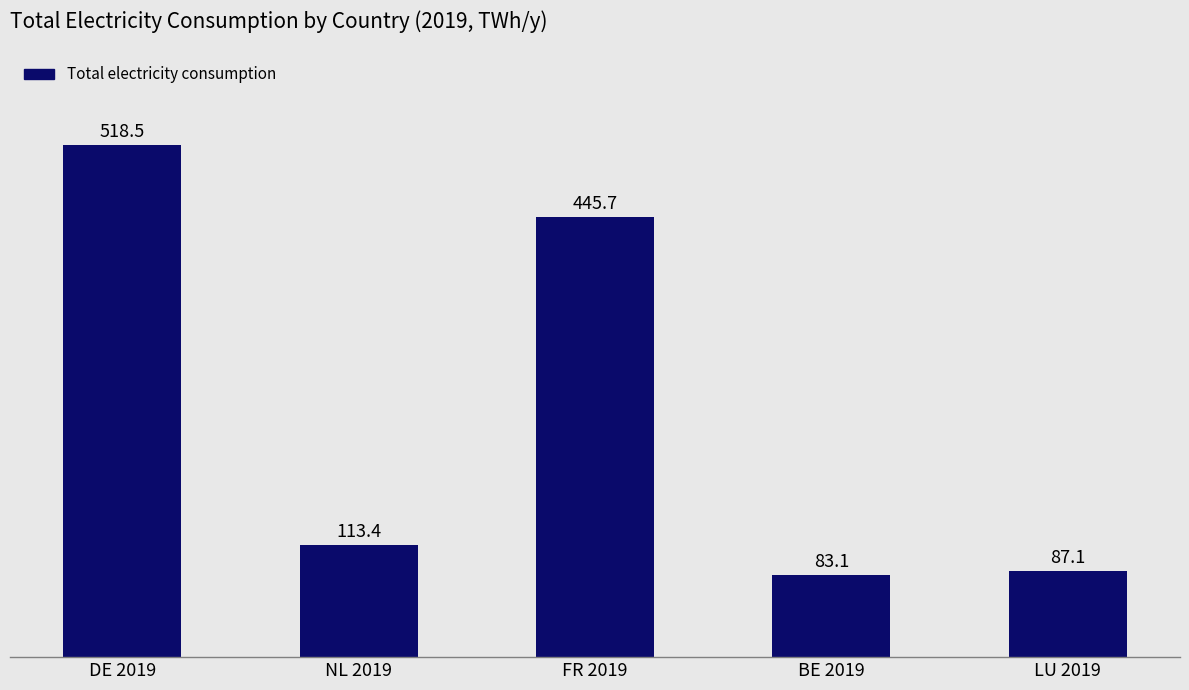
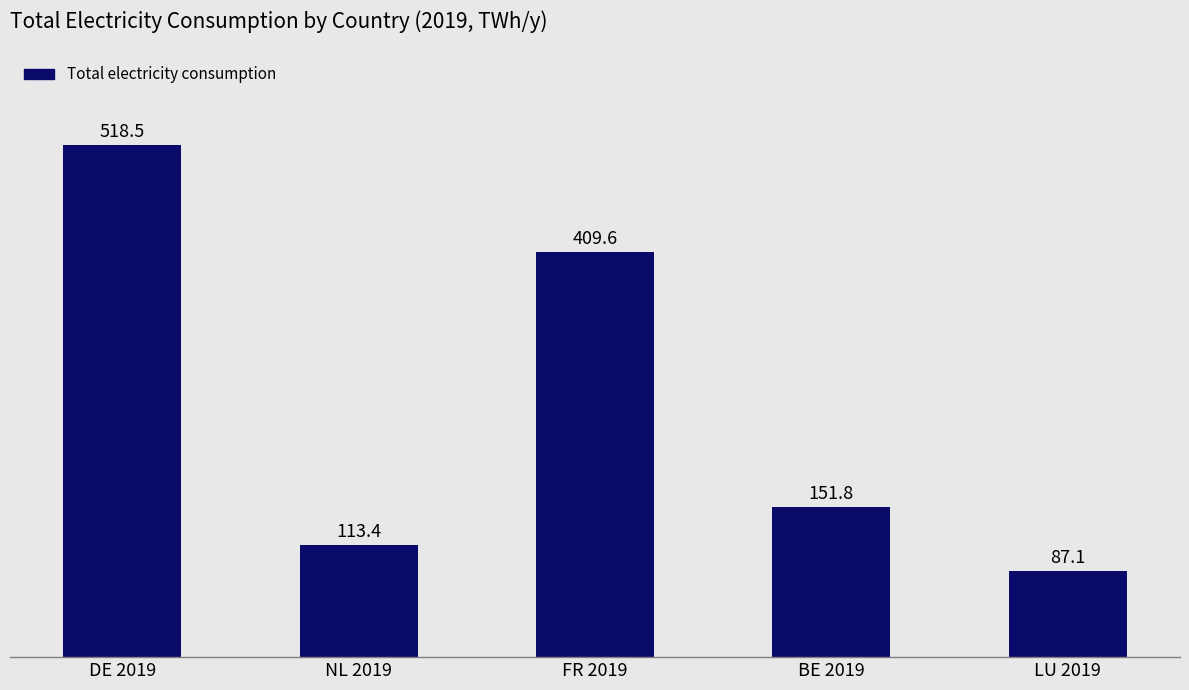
FR 2019: 445.7 -> 409.6
BE 2019: 83.1 -> 151.8
